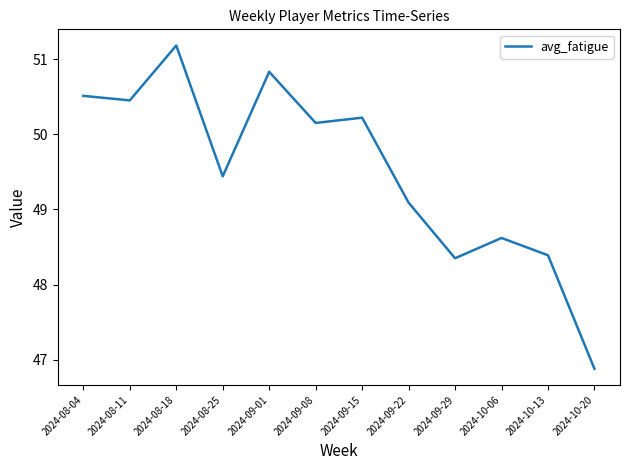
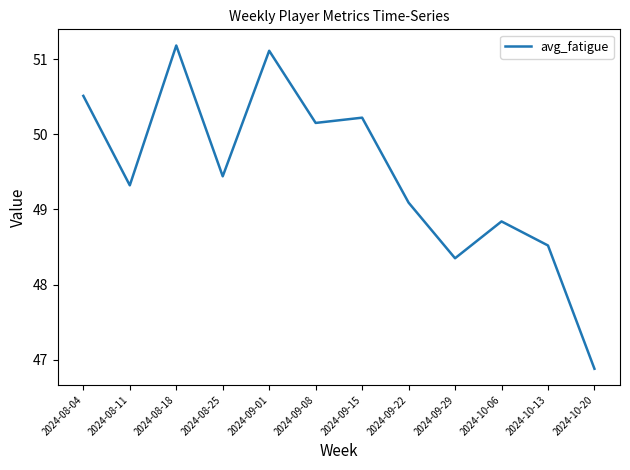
2024-08-11: 50.5 -> 49.3
2024-09-01: 50.8 -> 51.1
2024-10-06: 48.6 -> 48.8
2024-10-13: 48.4 -> 48.5
